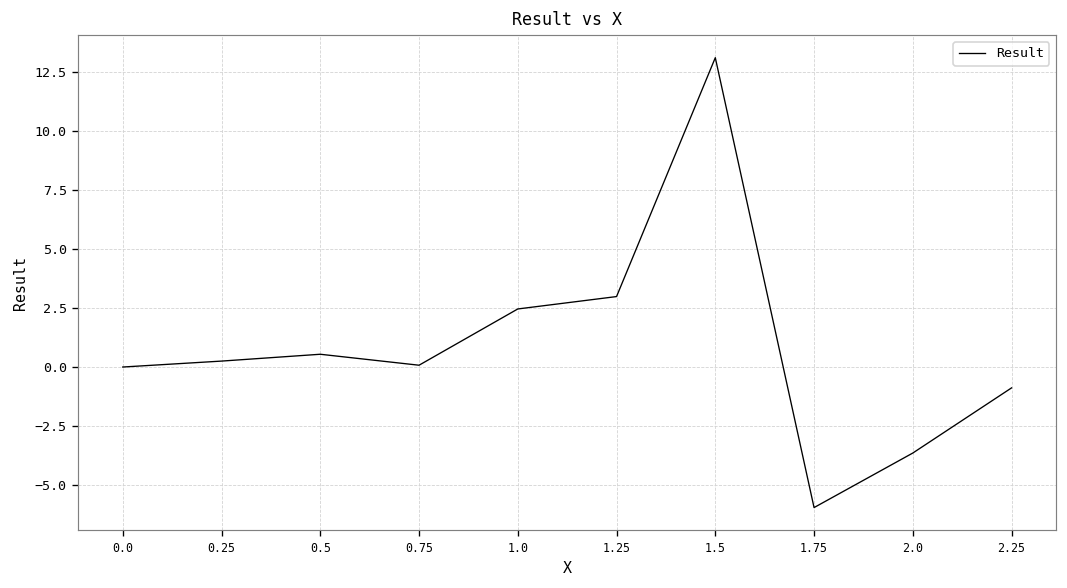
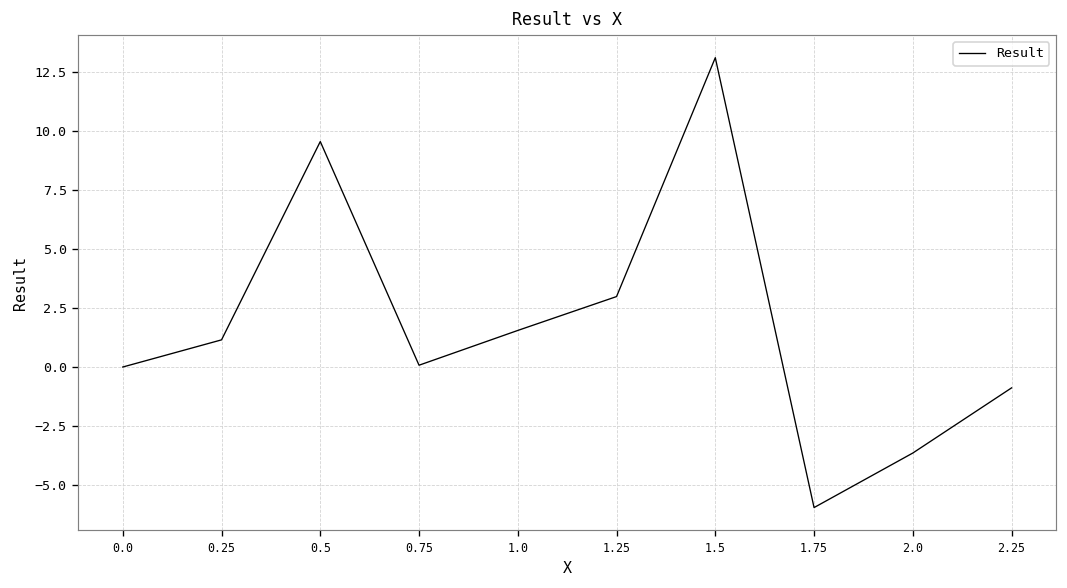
0.25: 0.3 -> 1.2
0.5: 0.5 -> 9.6
1.0: 2.5 -> 1.6
